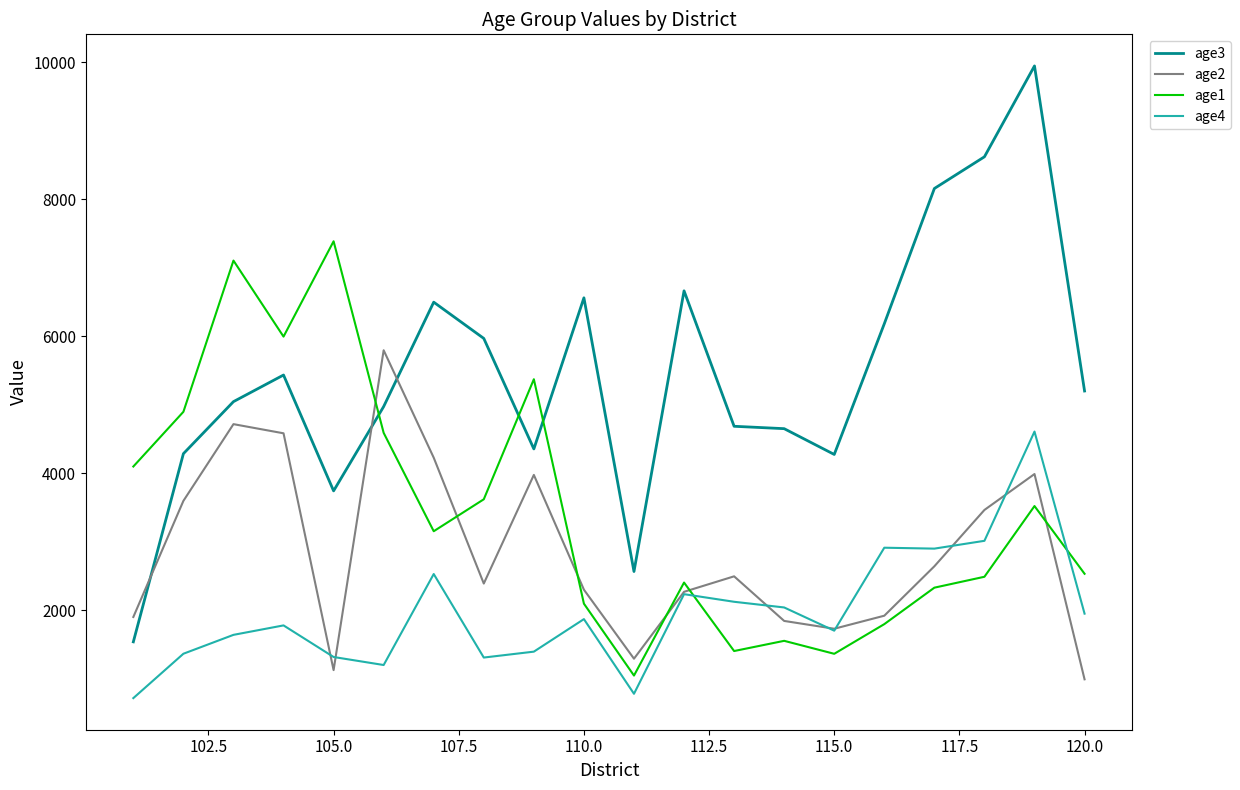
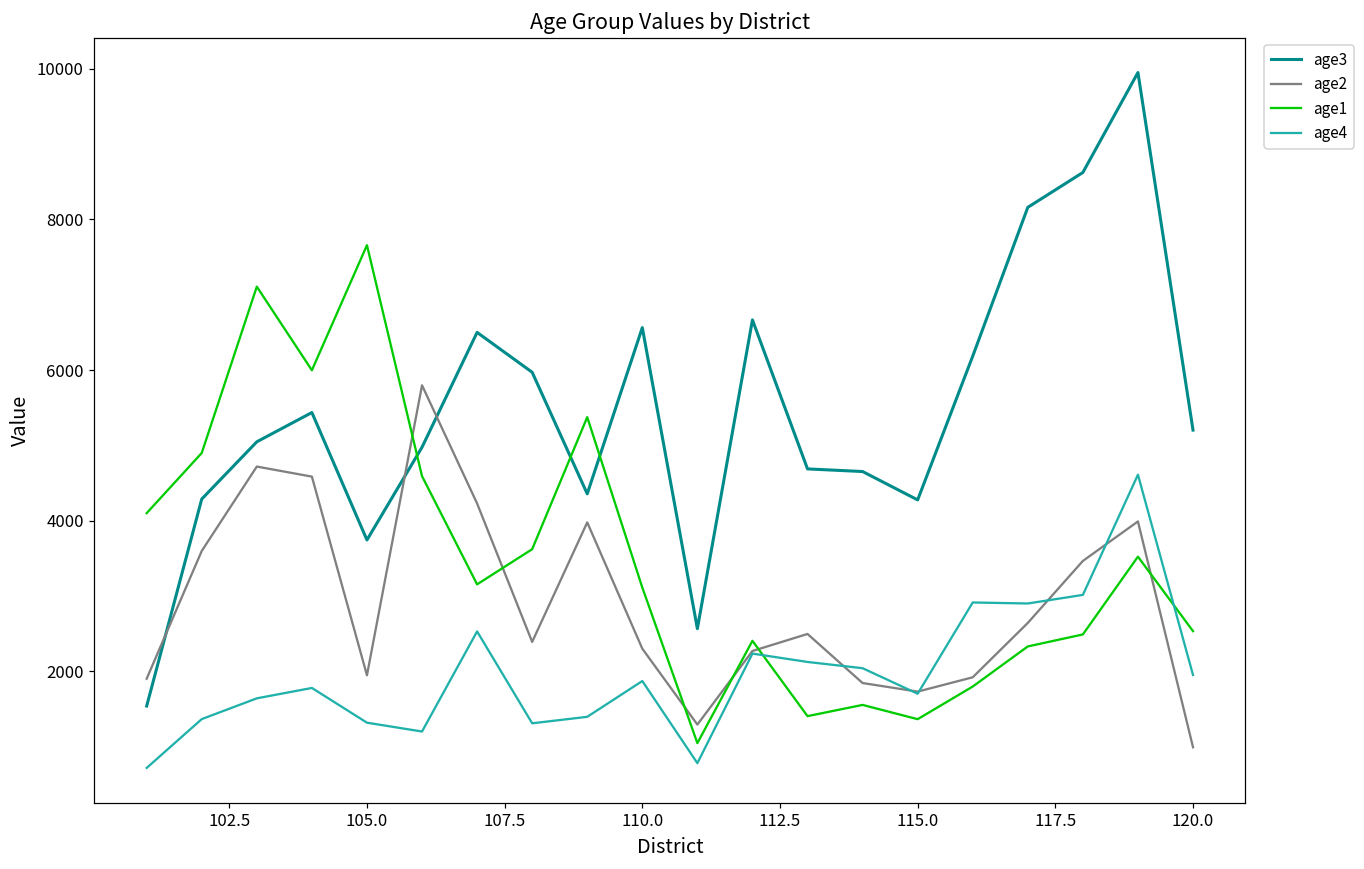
age2, 105.0: 1100 -> 1900
age1, 105.0: 7400 -> 7700
age1, 110.0: 2100 -> 3100
